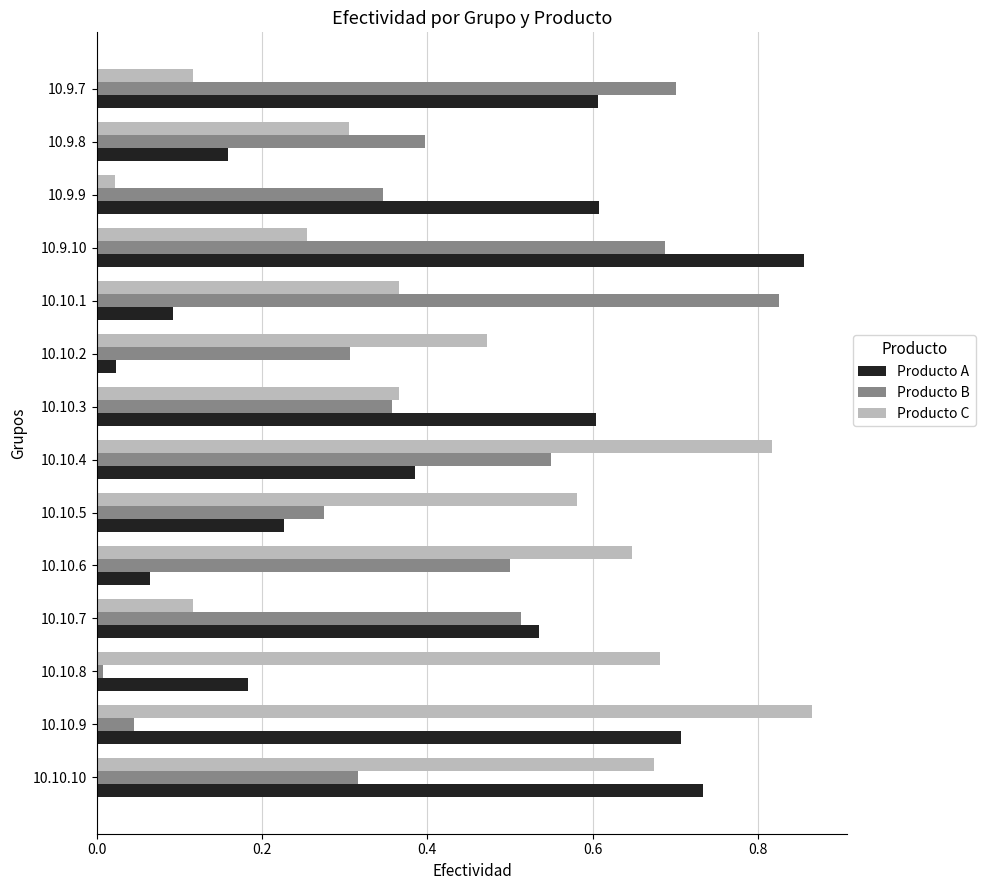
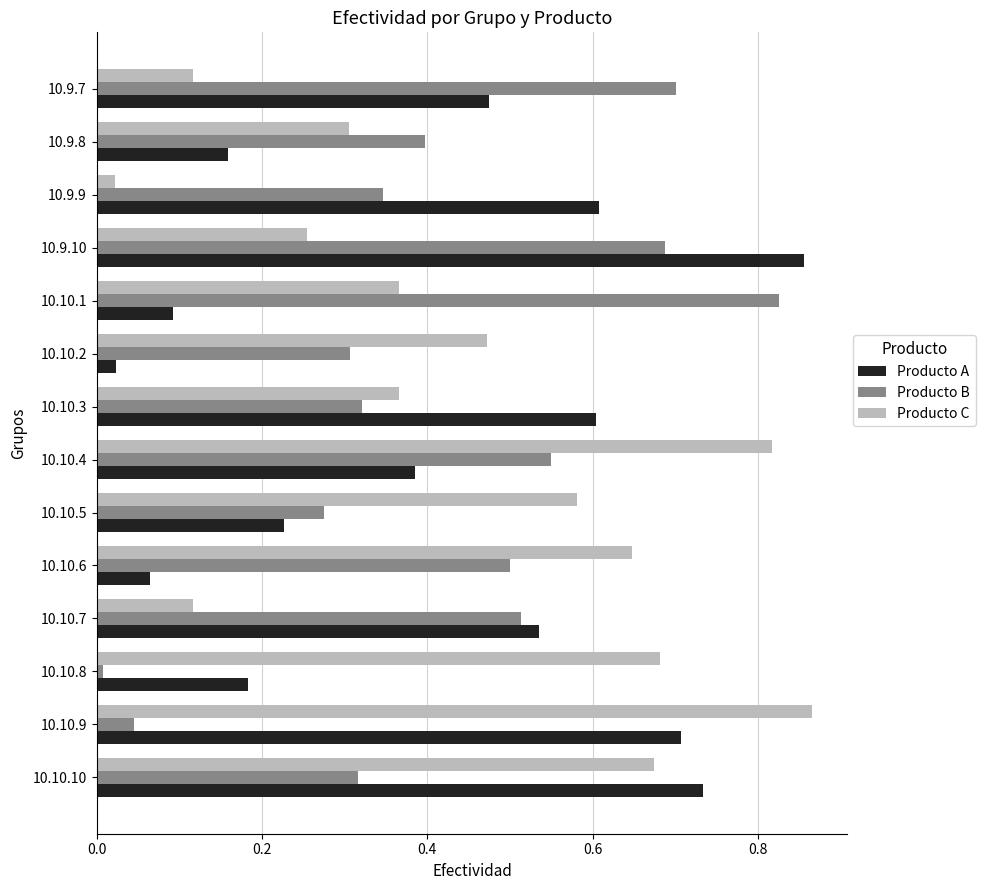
Producto A, 10.9.7: 0.61 -> 0.47
Producto B, 10.10.3: 0.36 -> 0.32
